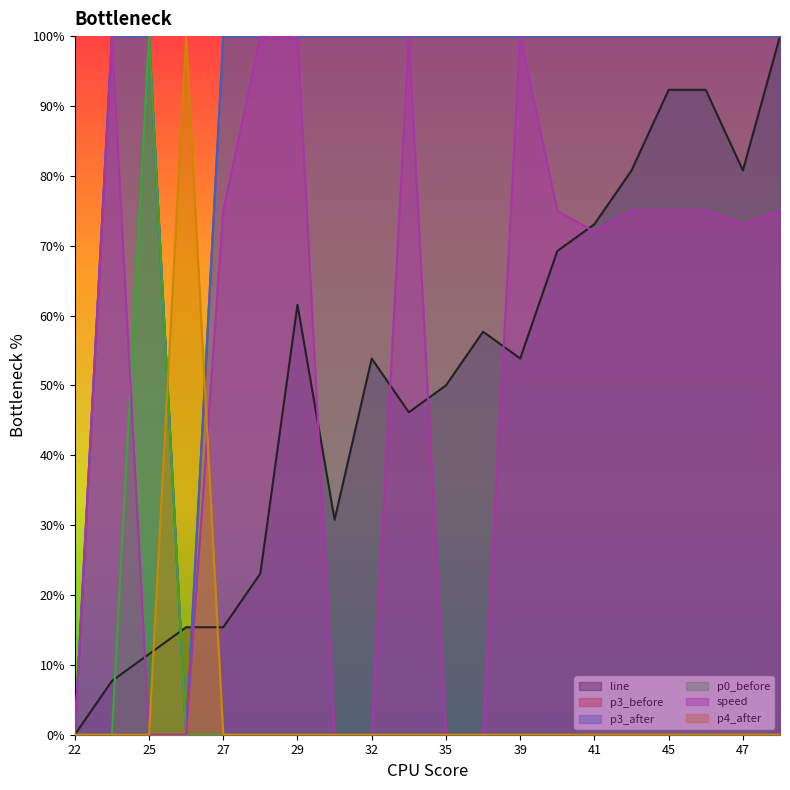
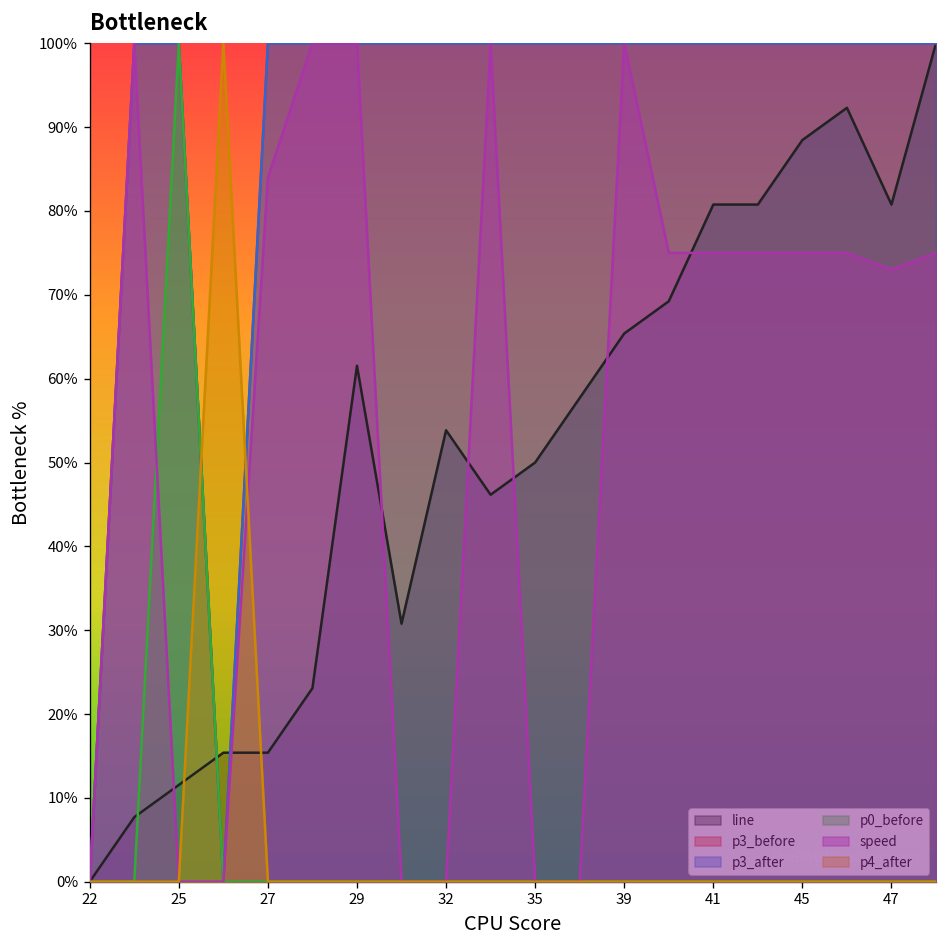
speed, 27: 75% -> 84%
line, 39: 54% -> 65%
line, 41: 73% -> 81%
speed, 41: 72% -> 75%
line, 45: 92% -> 88%
